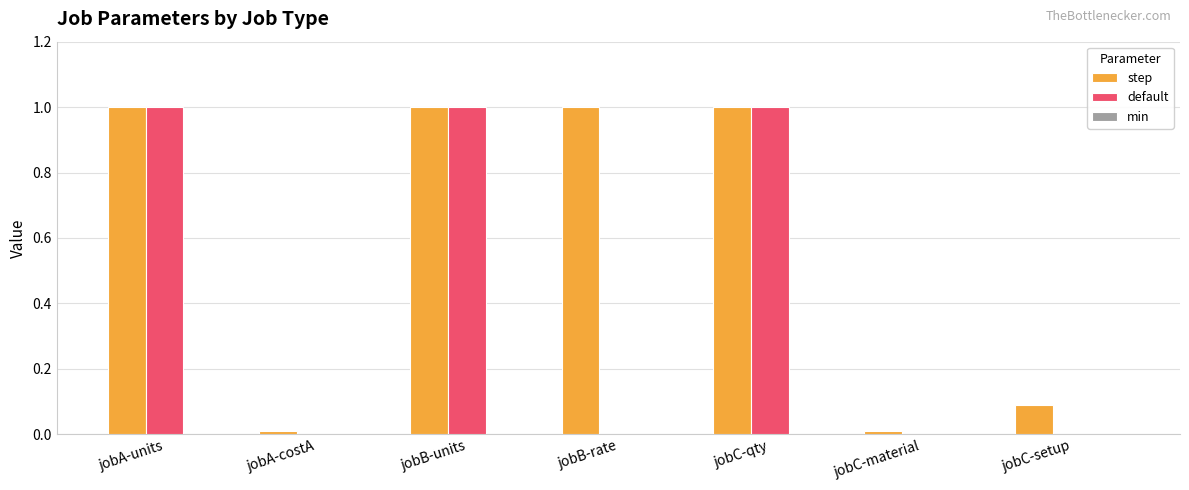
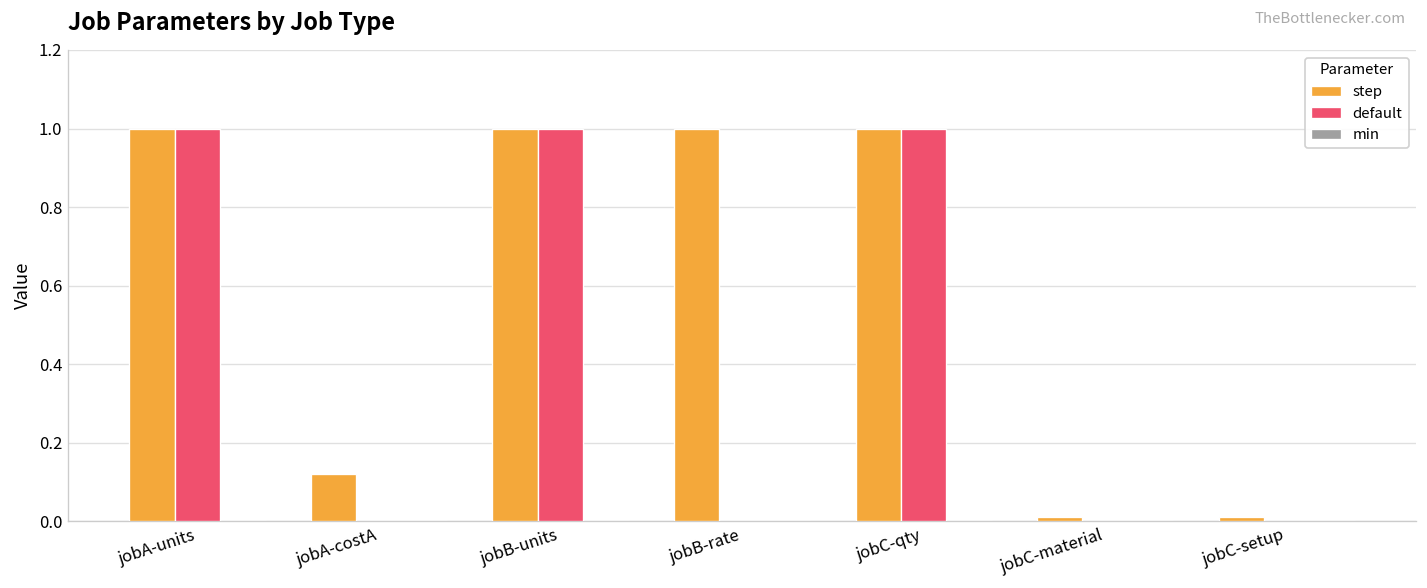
step, jobA-costA: 0.01 -> 0.12
step, jobC-setup: 0.09 -> 0.01
